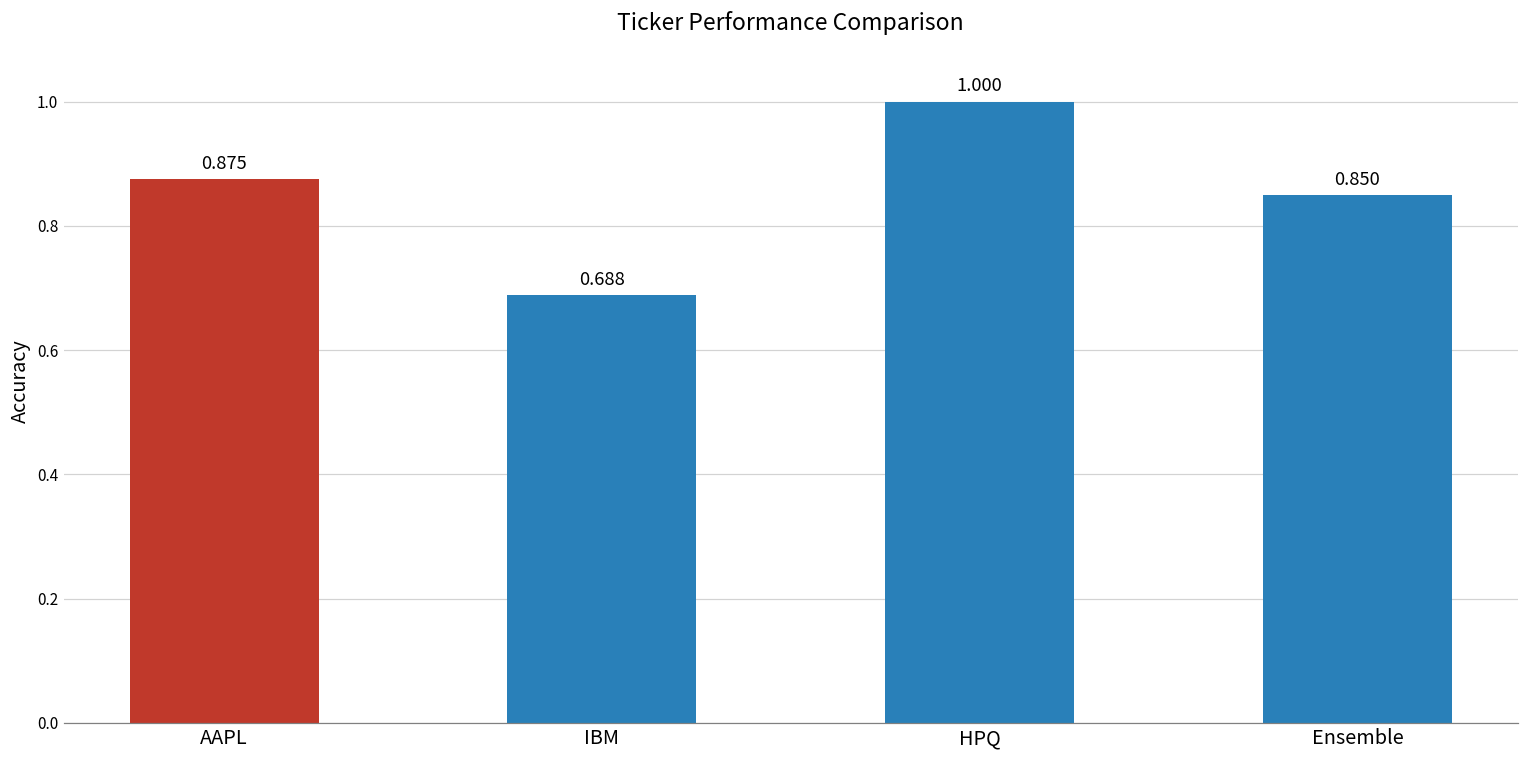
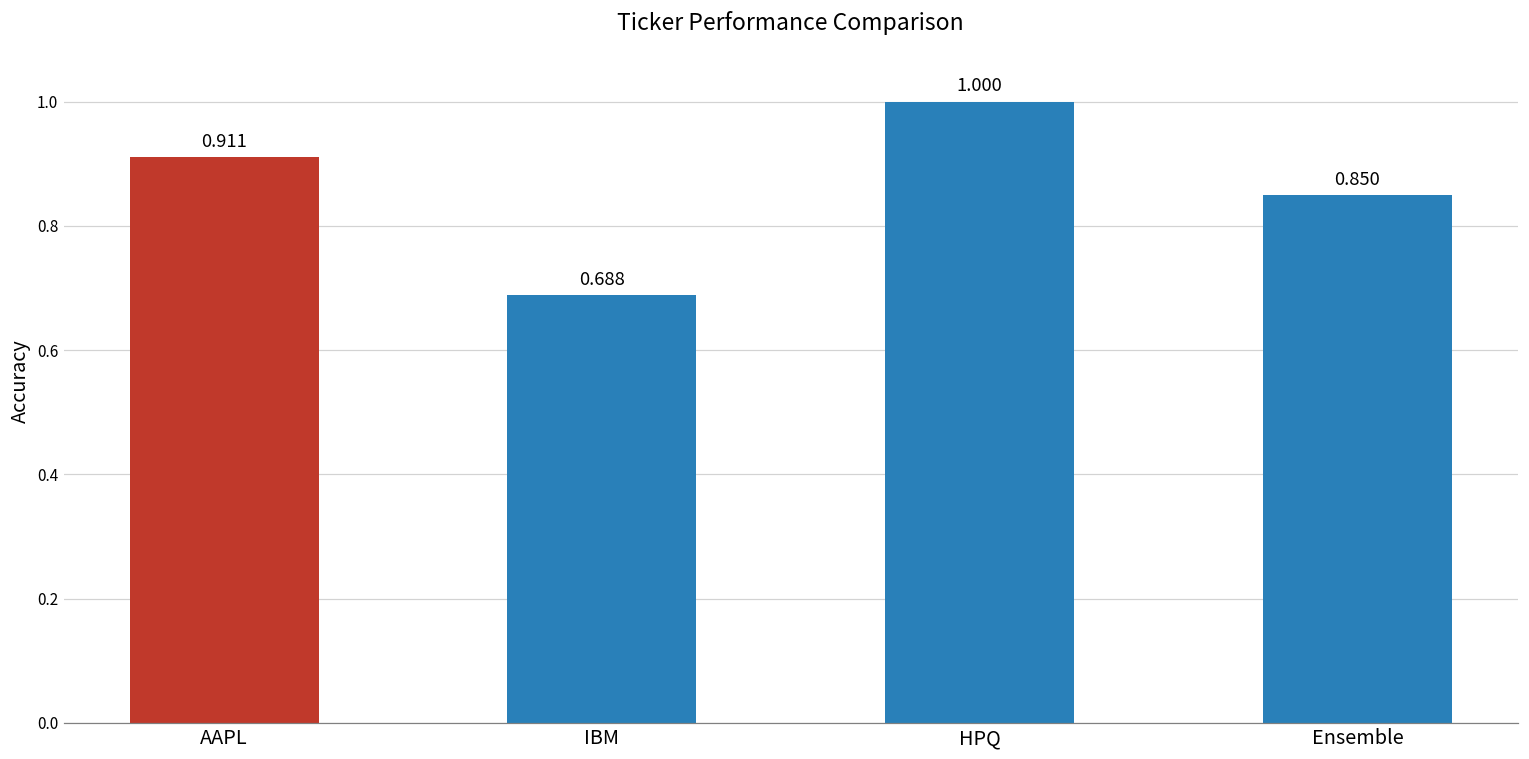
AAPL: 0.875 -> 0.911
